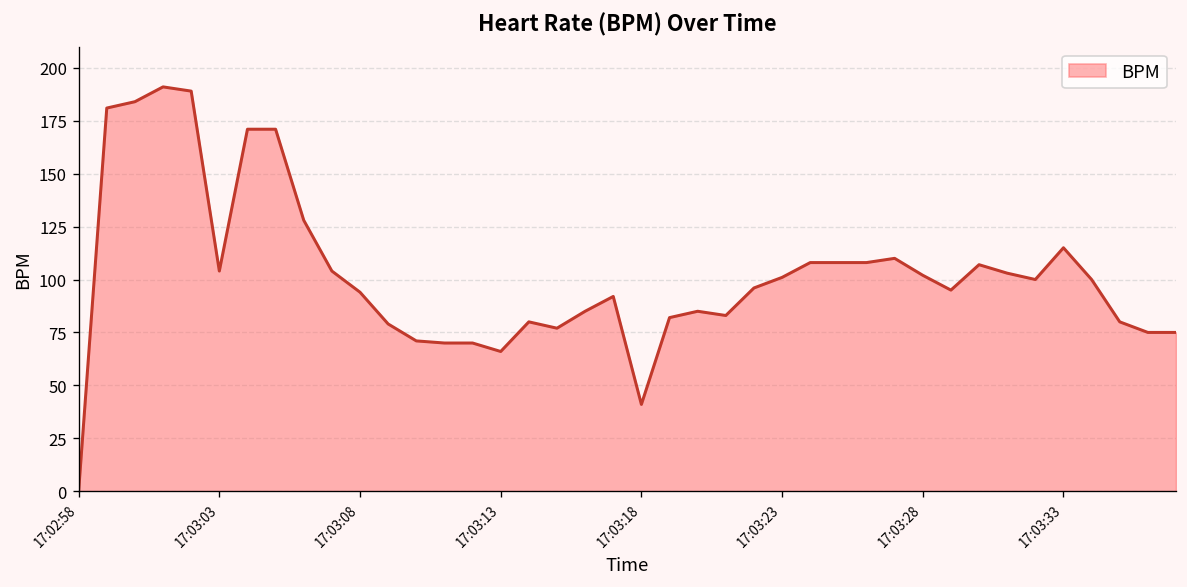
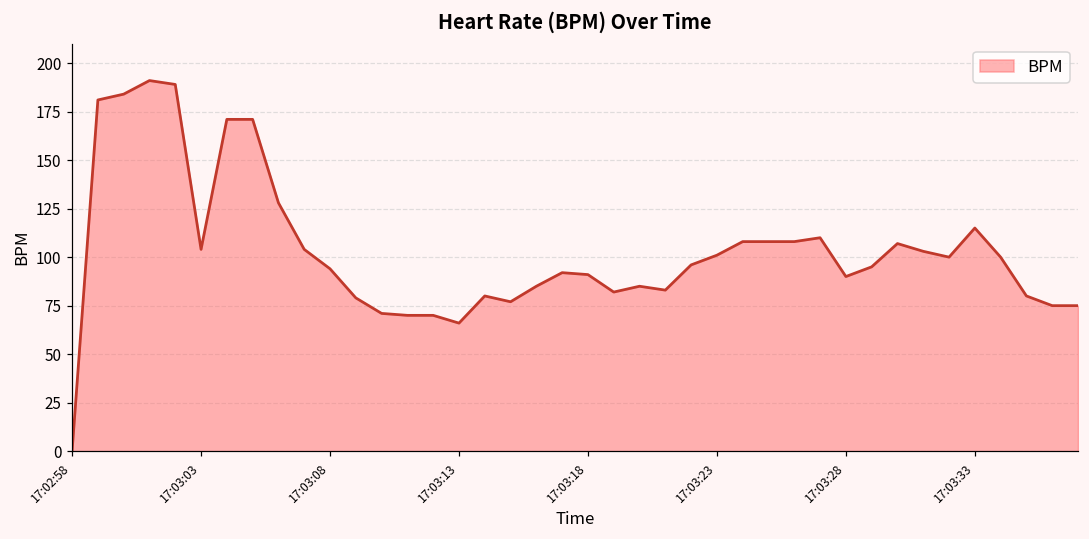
17:03:18: 41 -> 91
17:03:28: 102 -> 90
